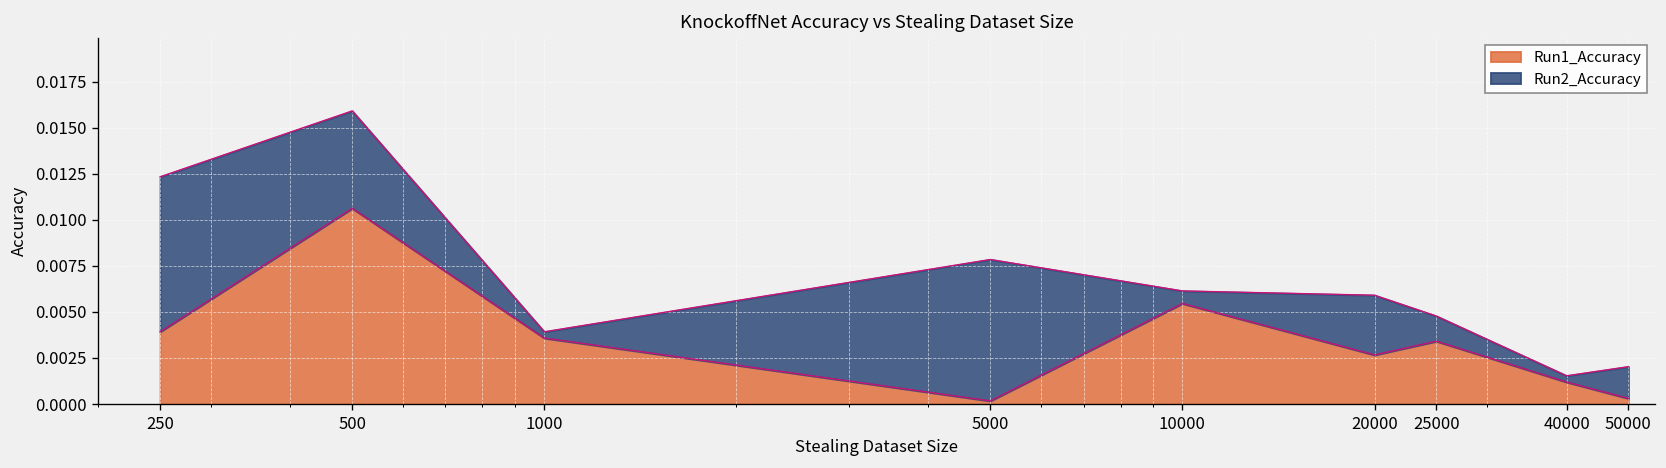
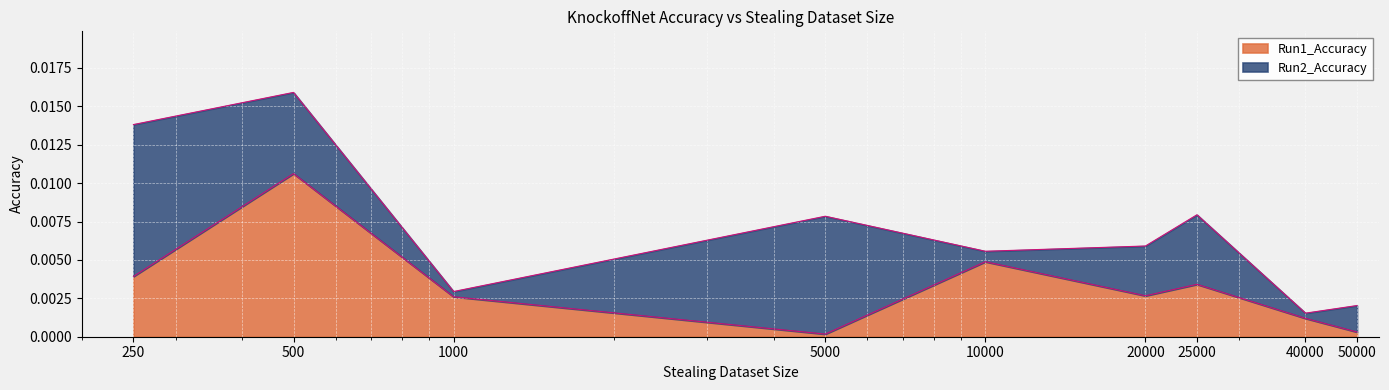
Run2_Accuracy, 250: 0.0084 -> 0.0099
Run1_Accuracy, 1000: 0.0036 -> 0.0026
Run1_Accuracy, 10000: 0.0055 -> 0.0049
Run2_Accuracy, 25000: 0.0014 -> 0.0045
